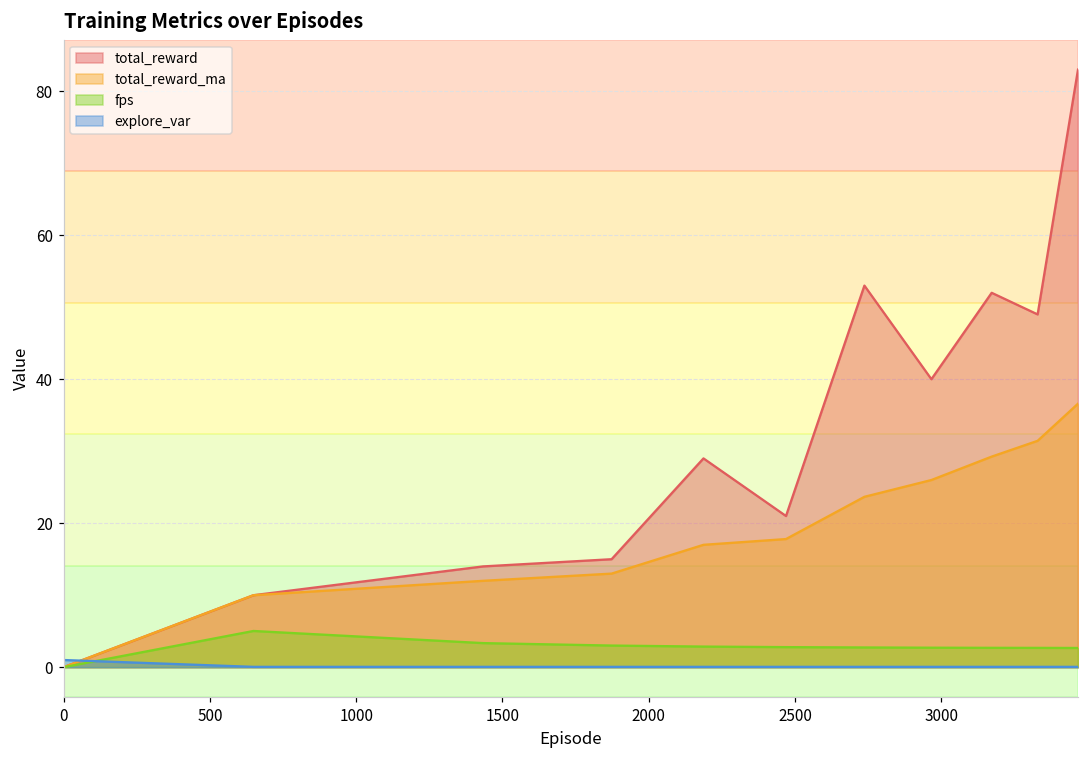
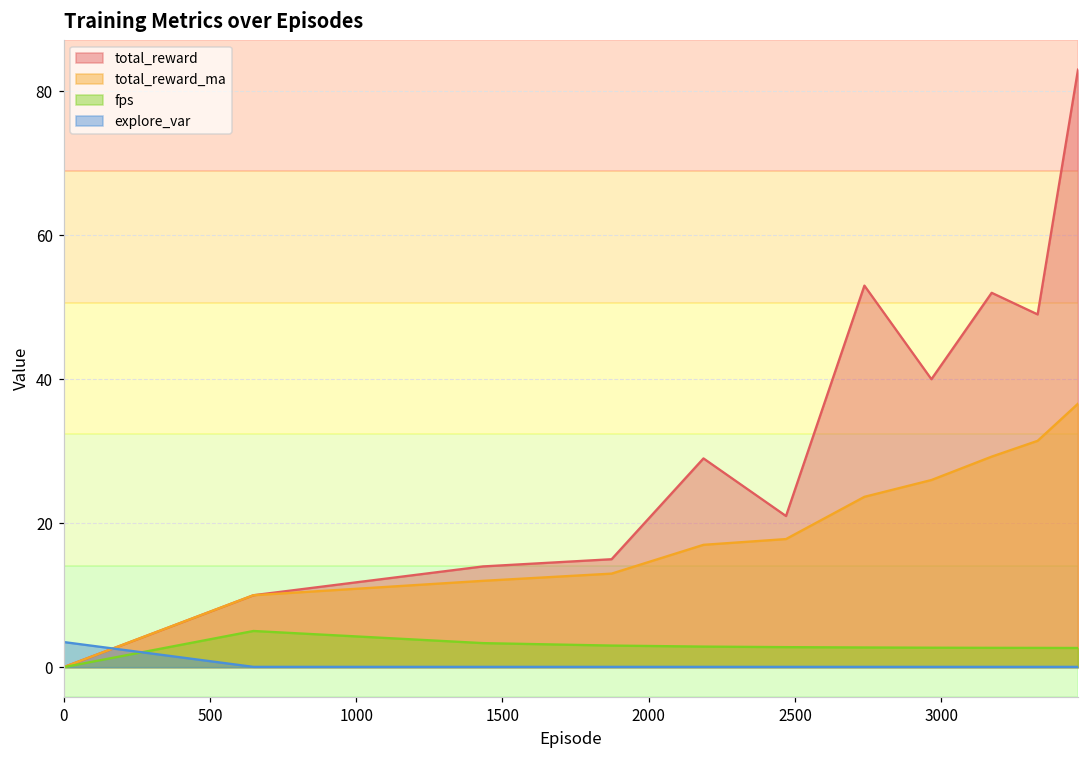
explore_var, 0: 1 -> 4
